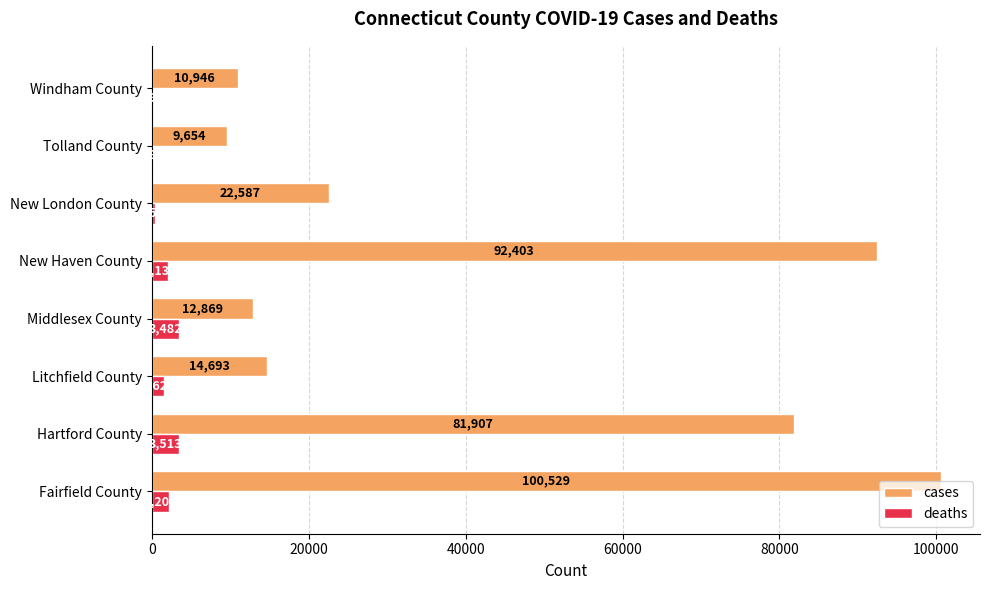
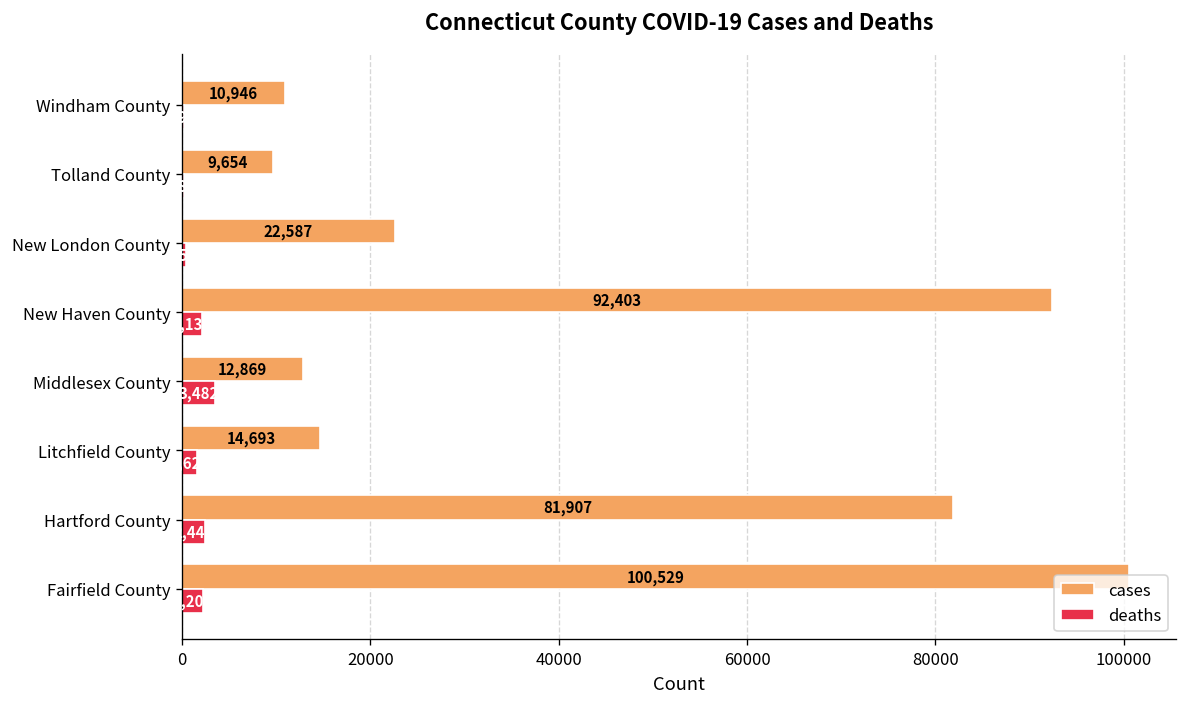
deaths, Hartford County: 3,513 -> 2,440
